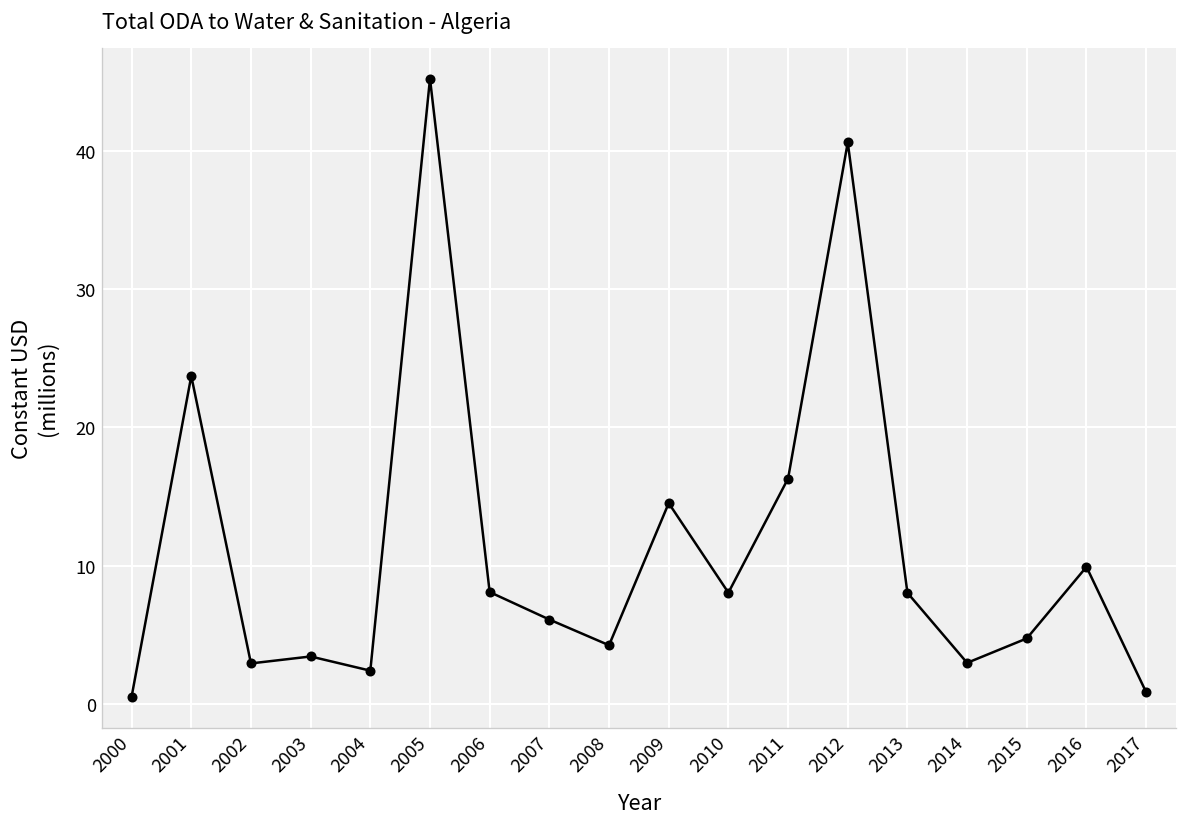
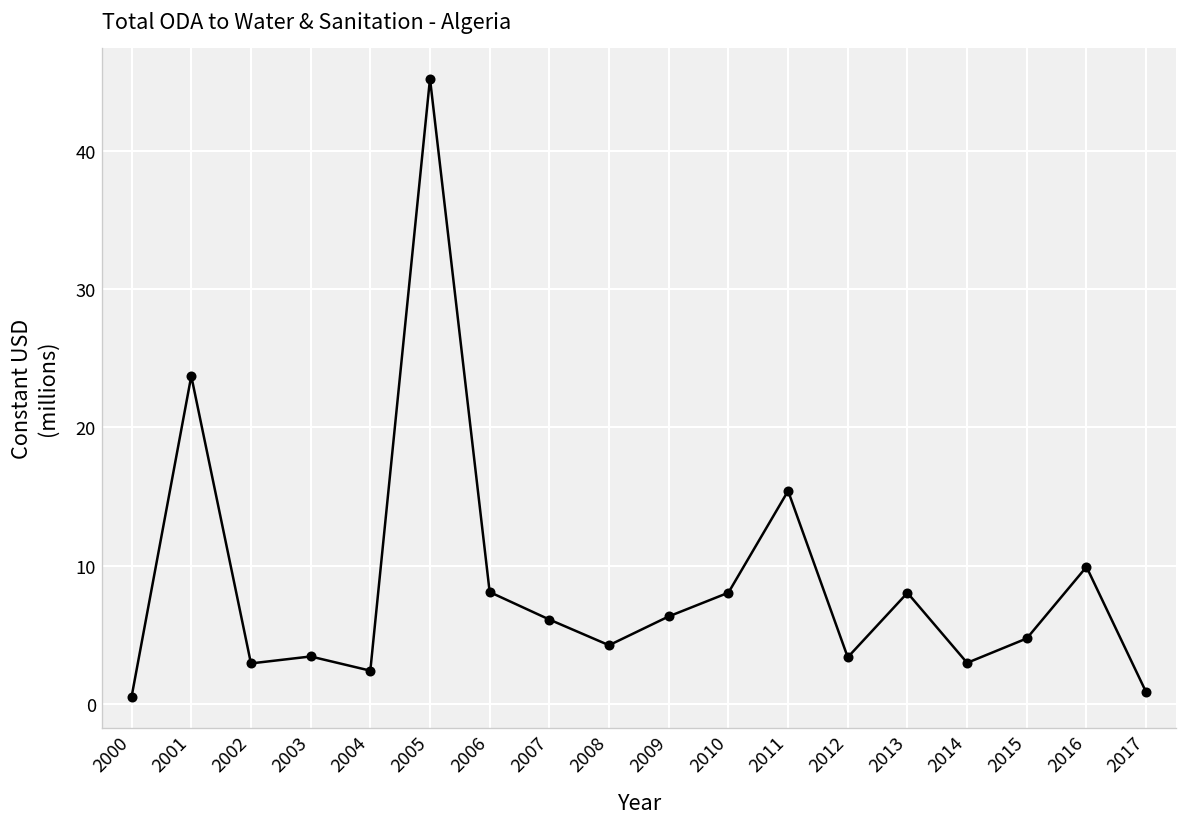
2009: 14.5 -> 6.3
2011: 16.3 -> 15.4
2012: 40.6 -> 3.4
